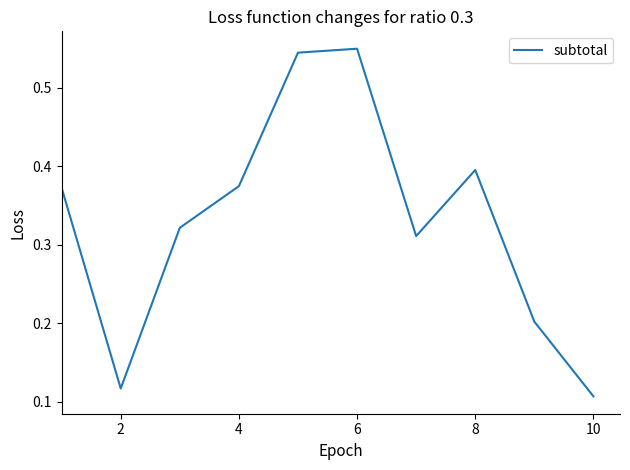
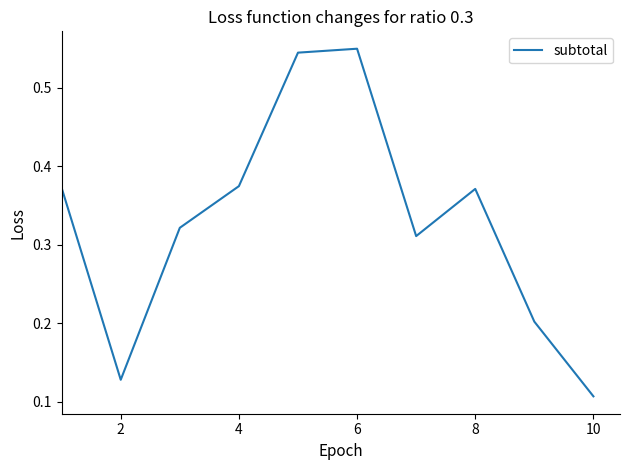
2: 0.12 -> 0.13
8: 0.40 -> 0.37
